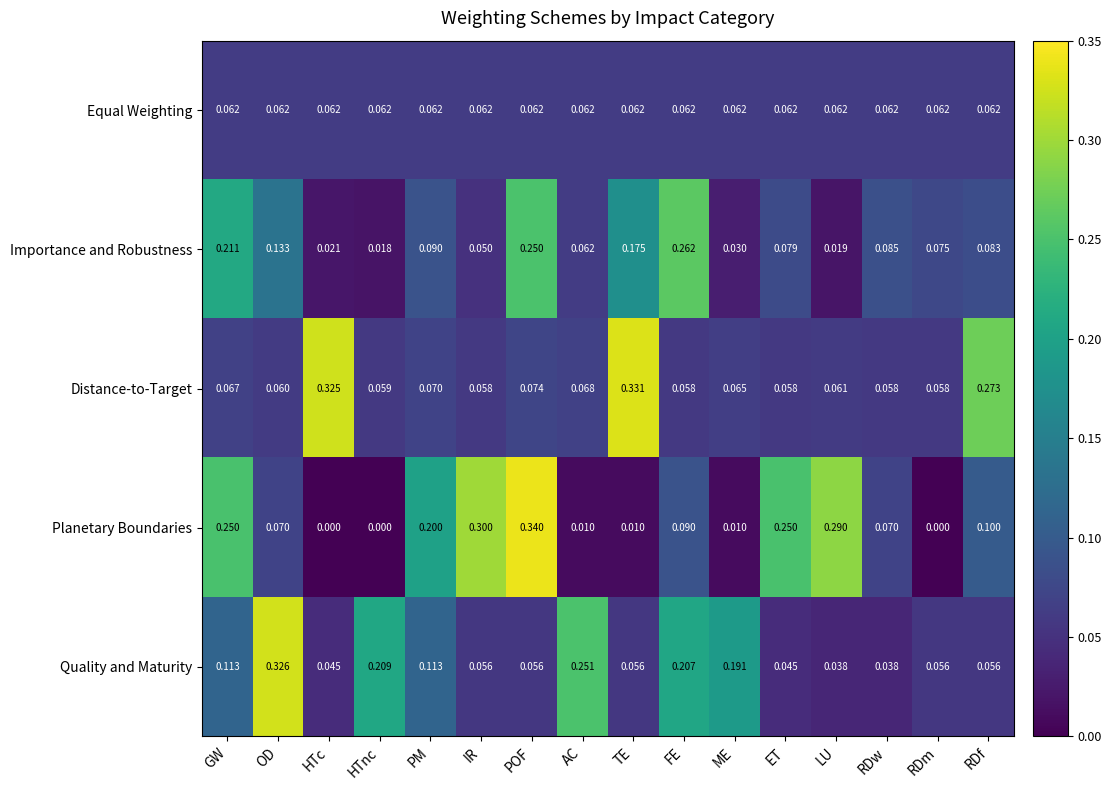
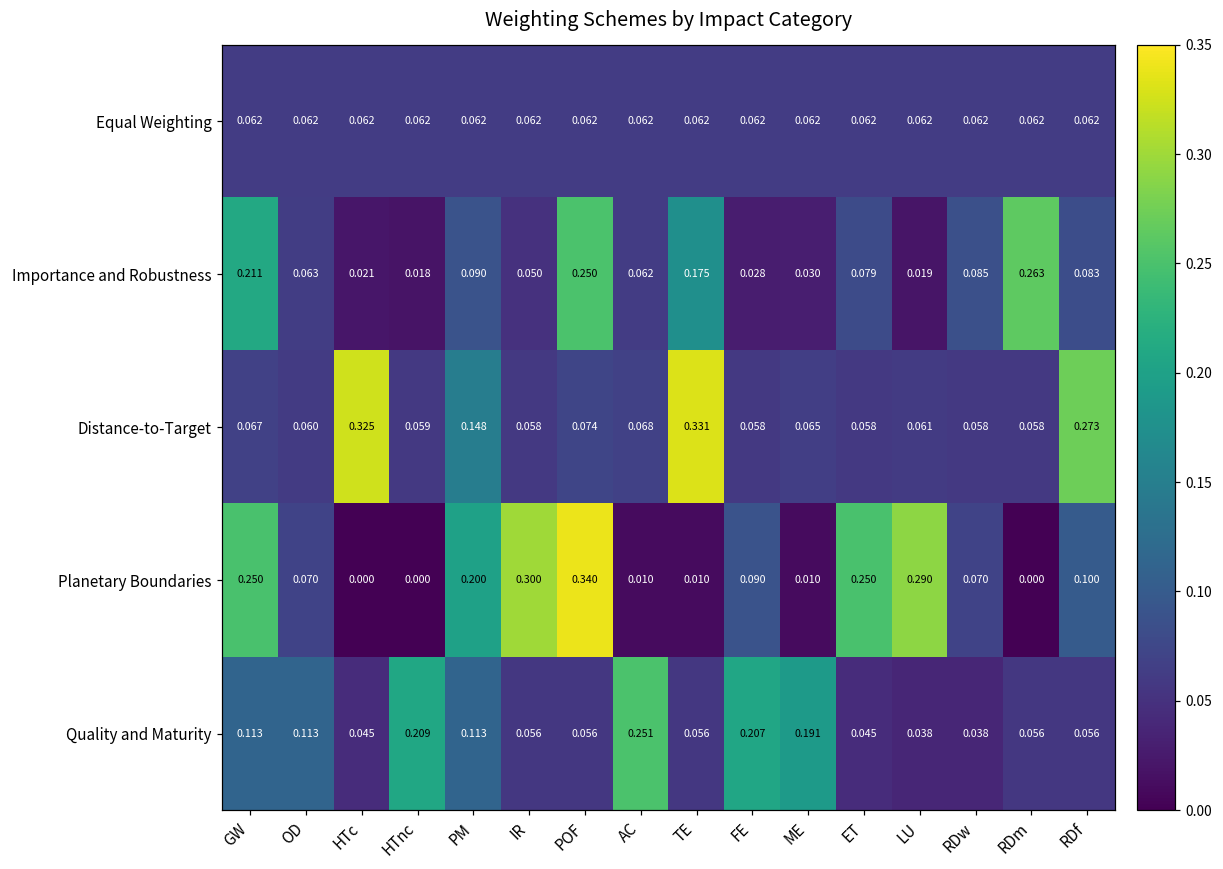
Importance and Robustness, OD: 0.133 -> 0.063
Importance and Robustness, FE: 0.262 -> 0.028
Importance and Robustness, RDm: 0.075 -> 0.263
Distance-to-Target, PM: 0.070 -> 0.148
Quality and Maturity, OD: 0.326 -> 0.113
